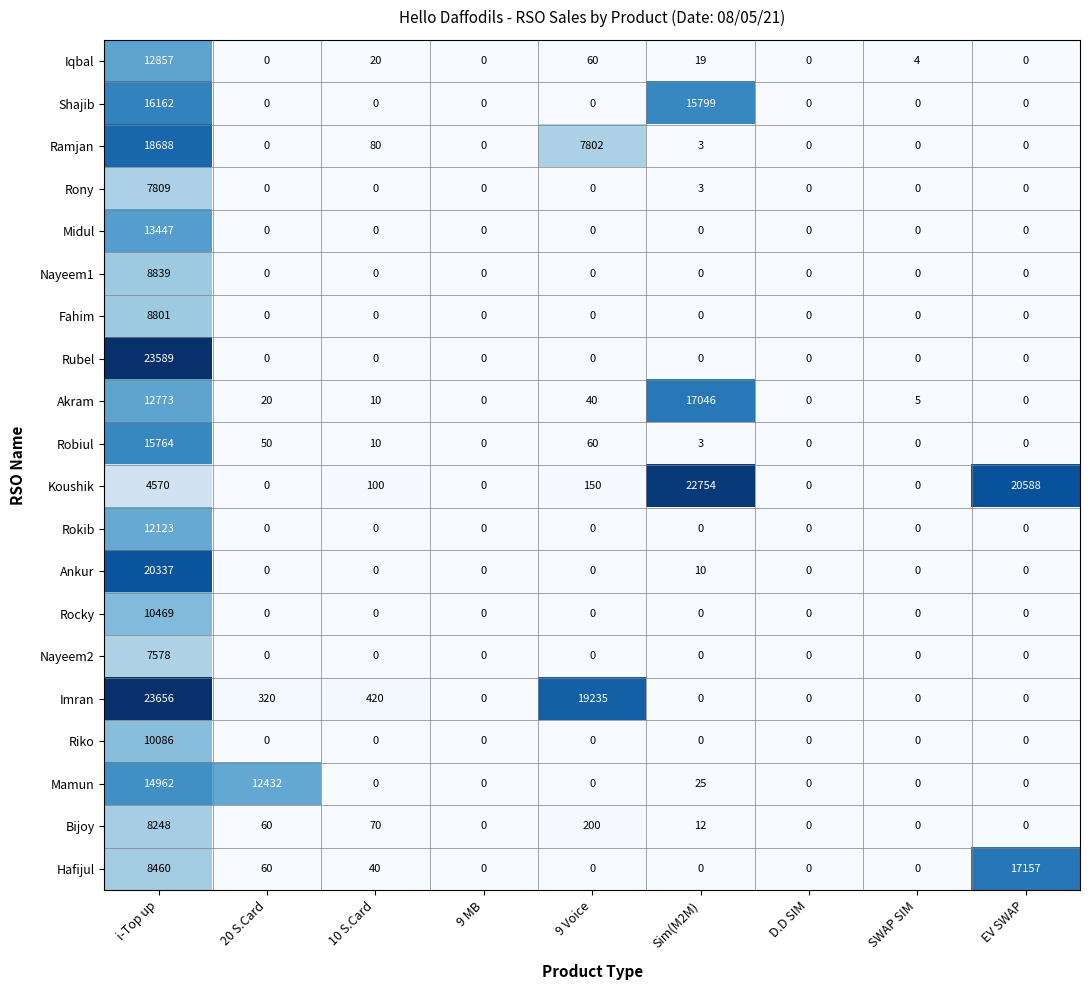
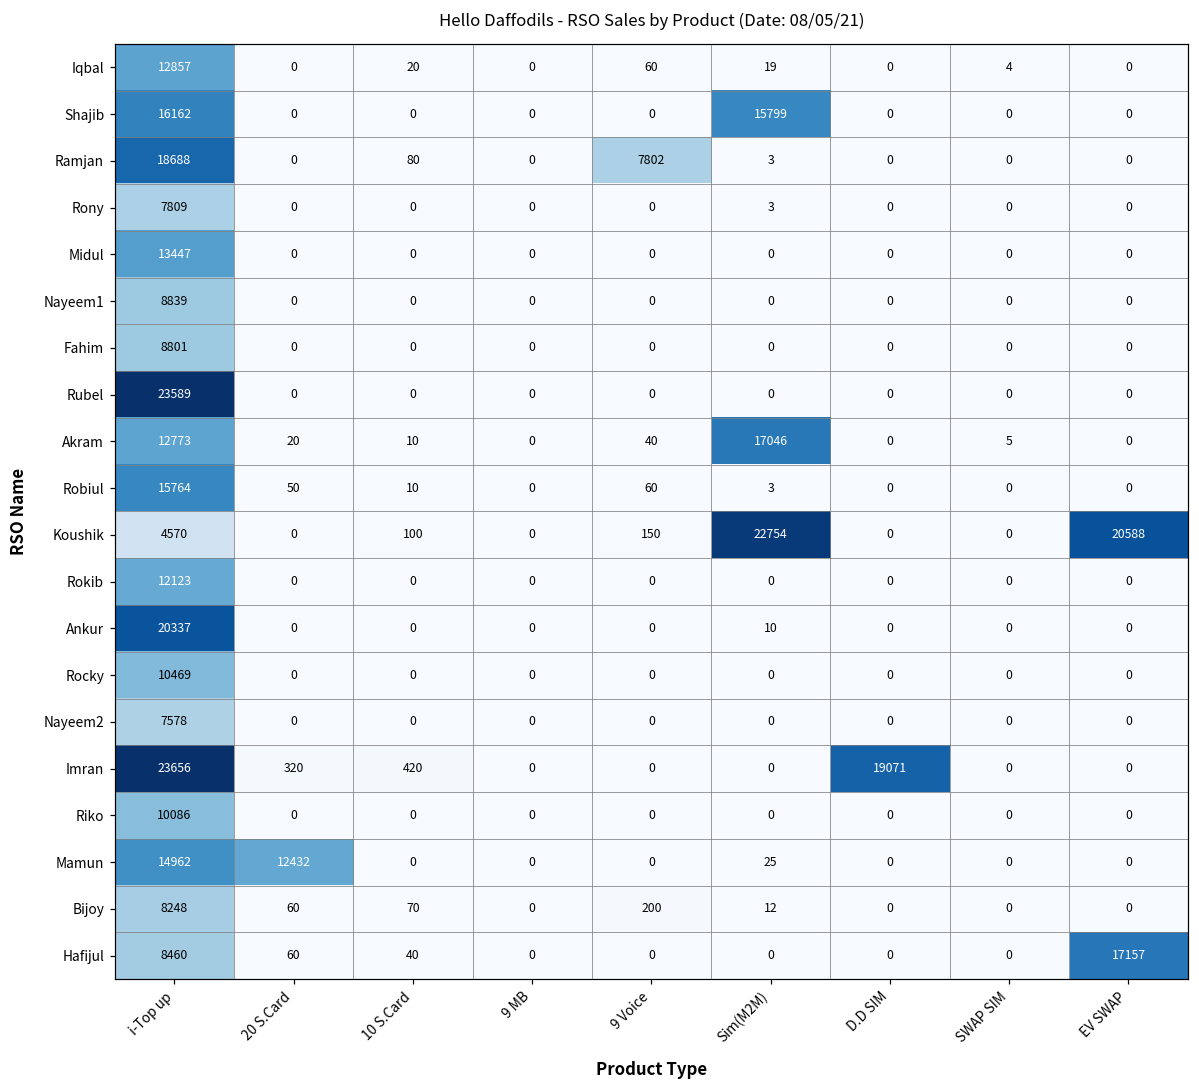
Imran, 9 Voice: 19235 -> 0
Imran, D.D SIM: 0 -> 19071
